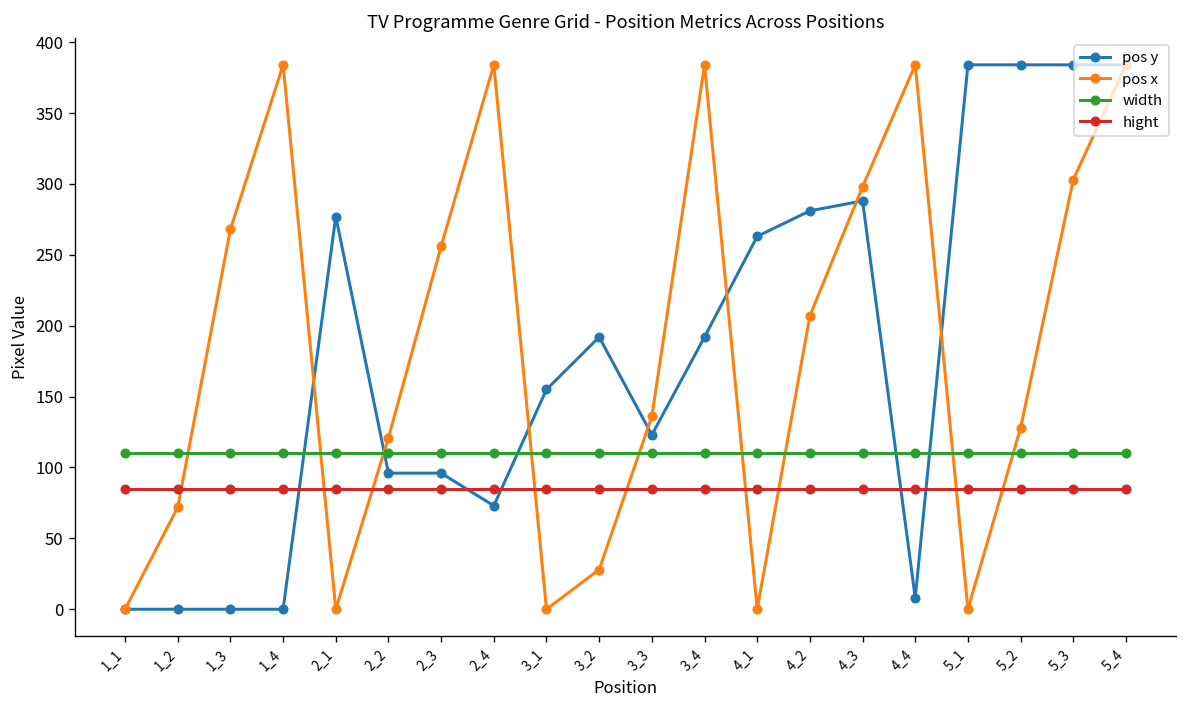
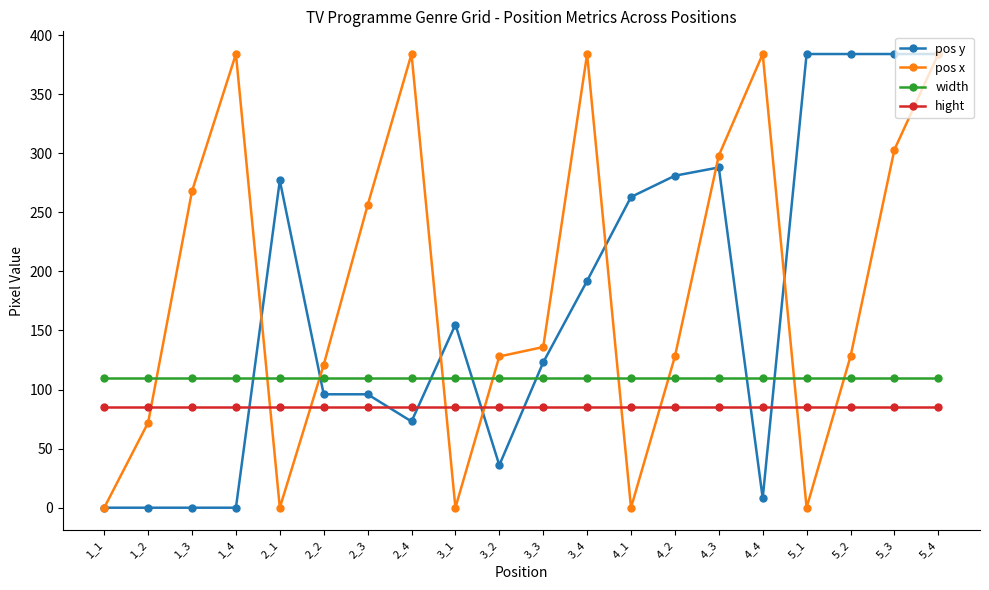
pos y, 3_2: 192 -> 36
pos x, 3_2: 28 -> 128
pos x, 4_2: 207 -> 128
